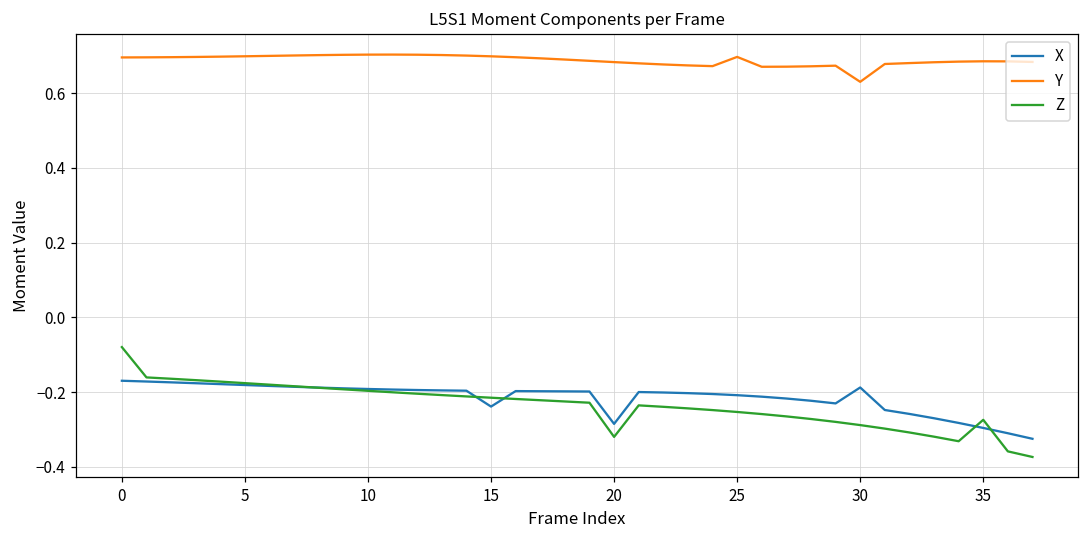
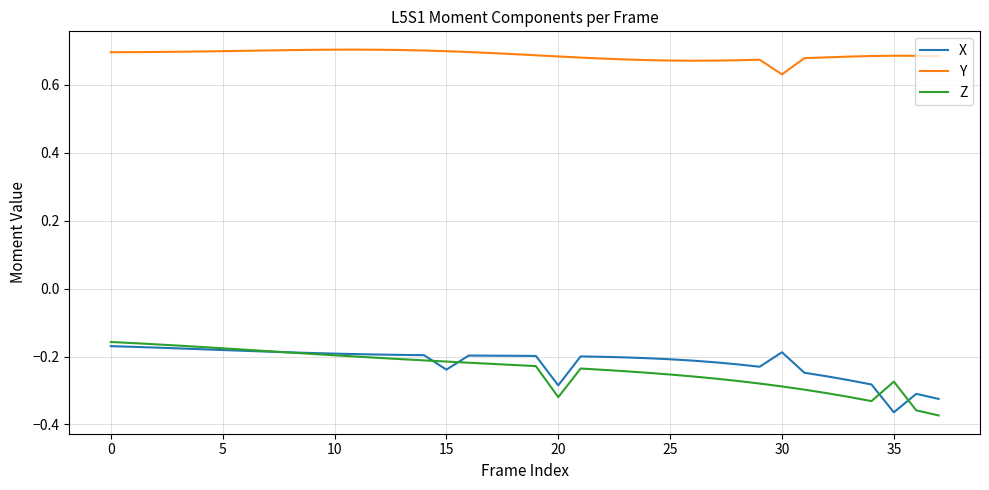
Z, 0: -0.08 -> -0.16
Y, 25: 0.70 -> 0.67
X, 35: -0.30 -> -0.36
